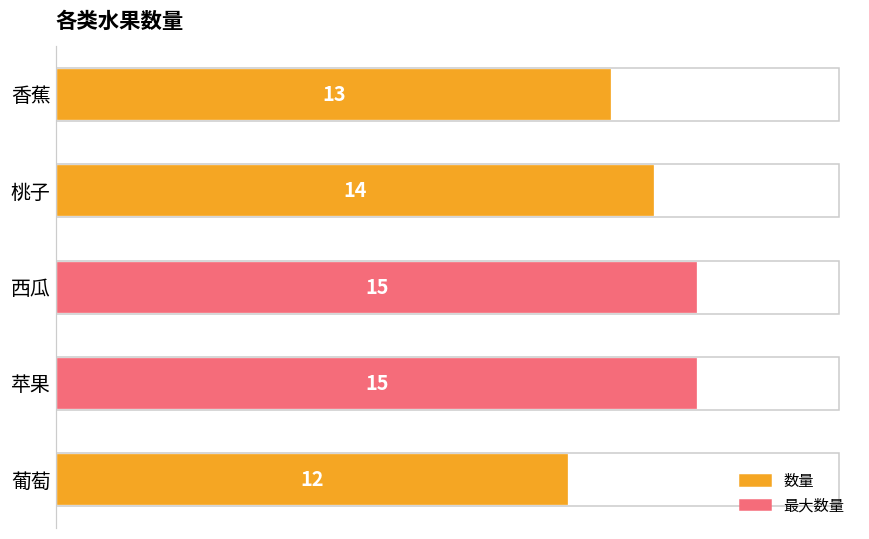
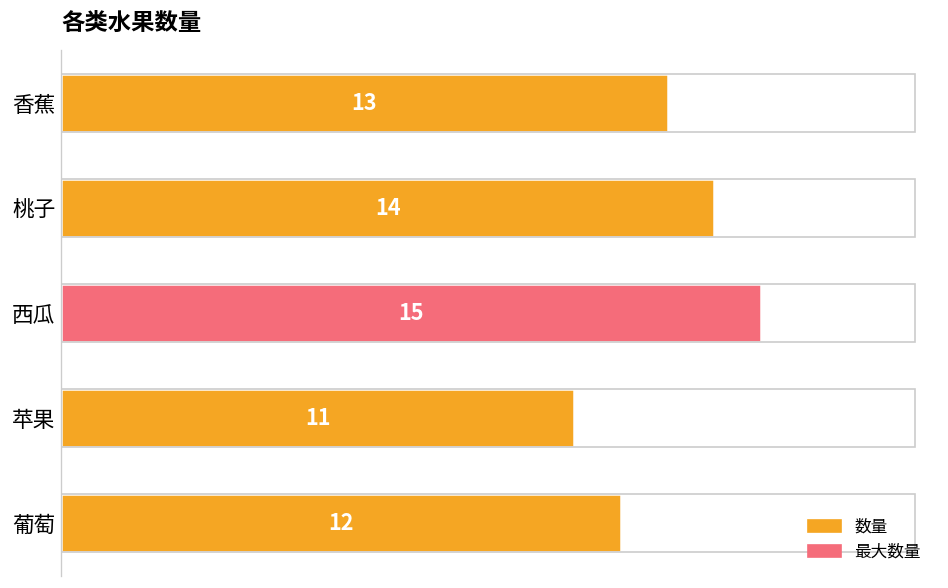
苹果: 15 -> 11
